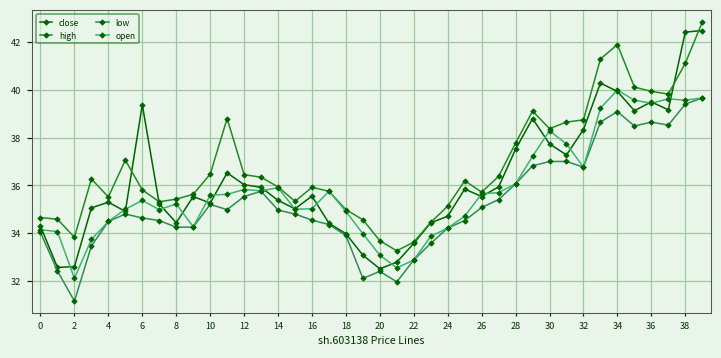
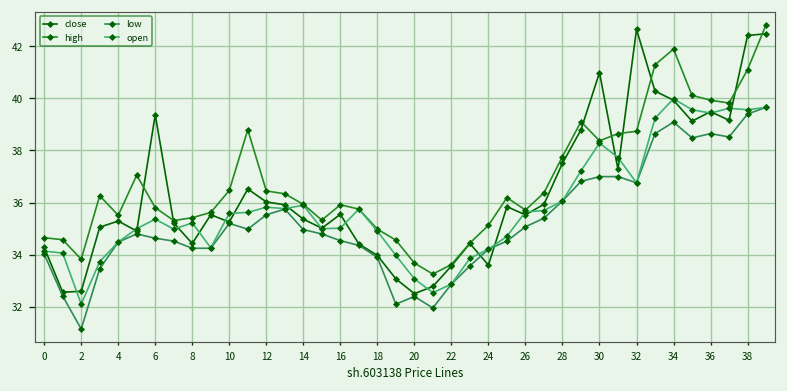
close, 24: 34.7 -> 33.6
close, 30: 37.7 -> 41.0
close, 32: 38.3 -> 42.6
